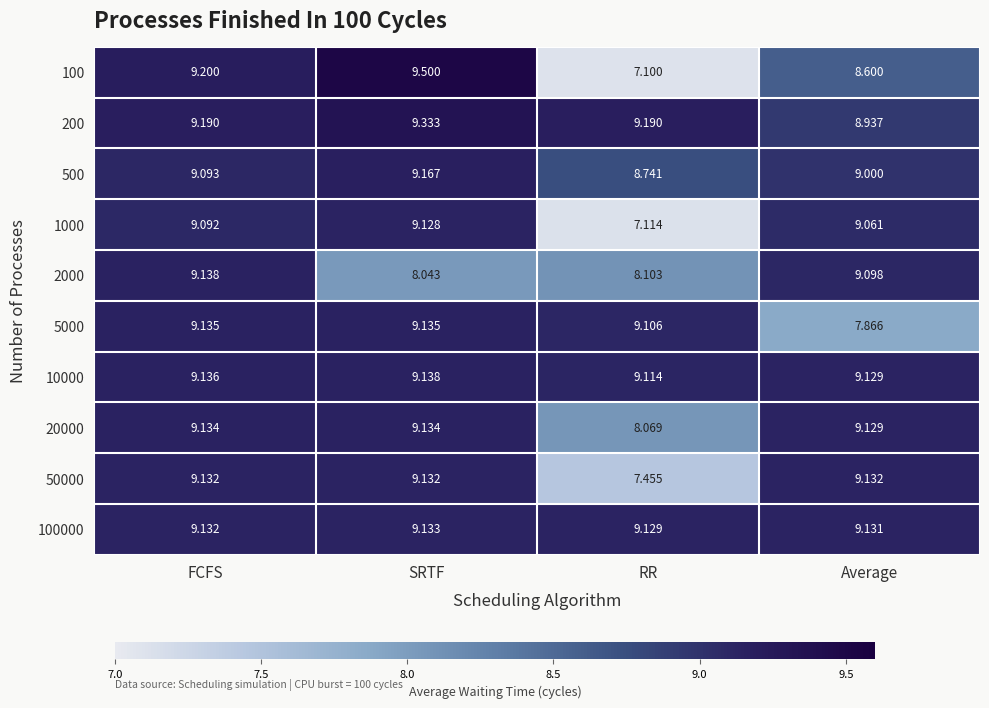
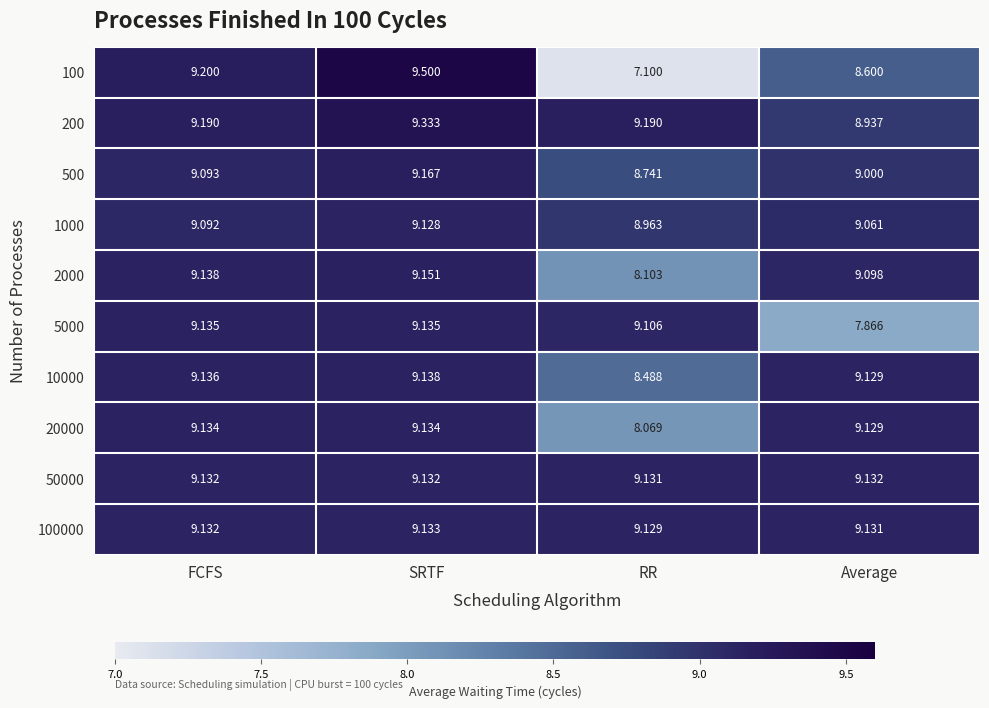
1000, RR: 7.114 -> 8.963
2000, SRTF: 8.043 -> 9.151
10000, RR: 9.114 -> 8.488
50000, RR: 7.455 -> 9.131
